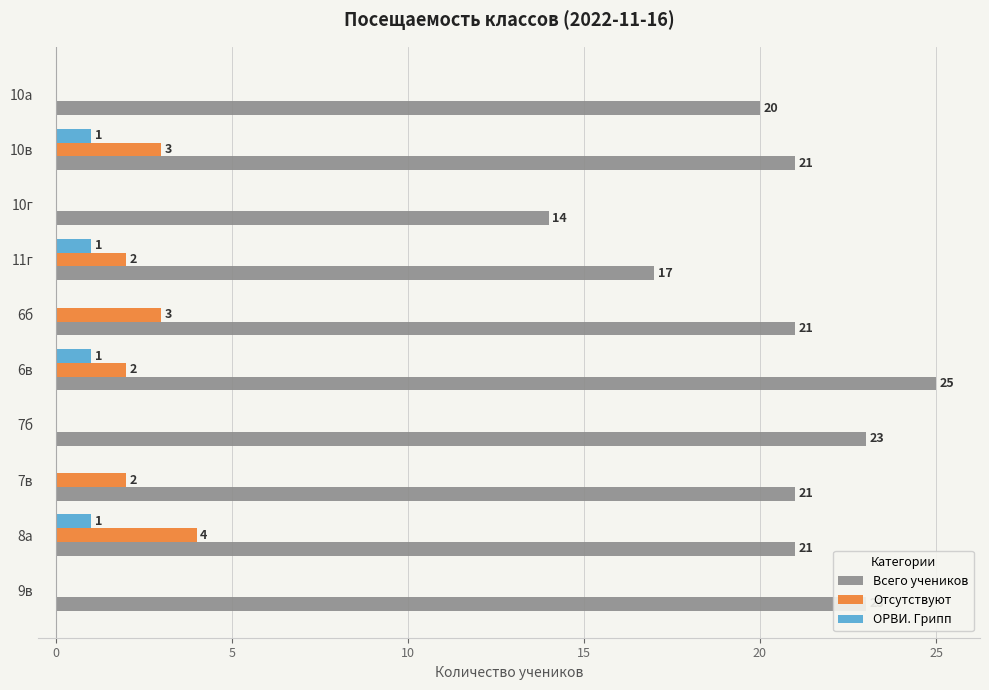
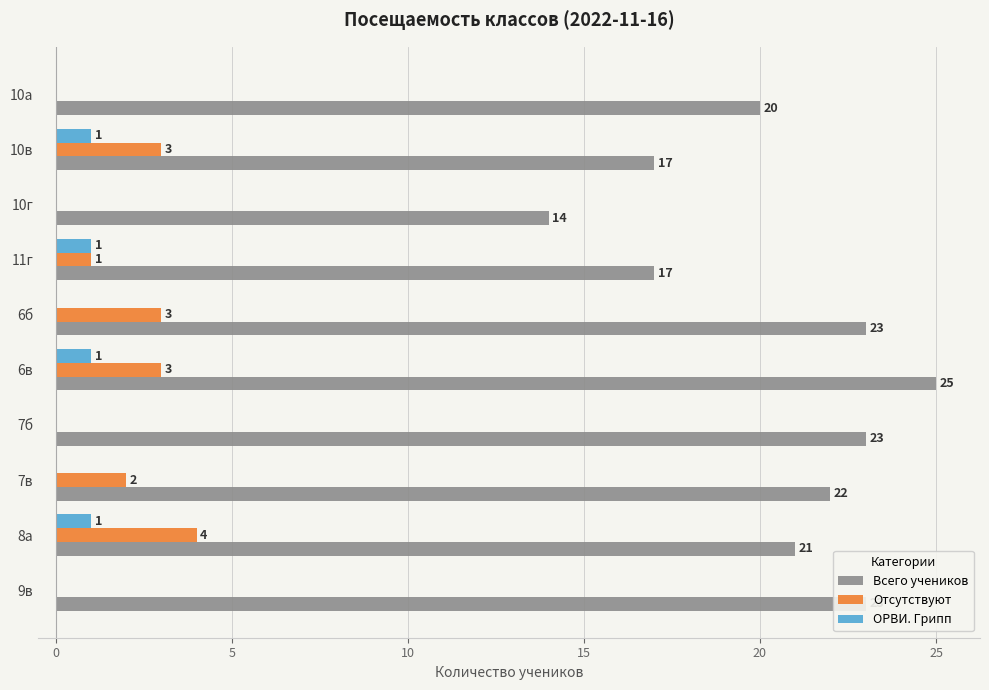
Всего учеников, 10в: 21 -> 17
Отсутствуют, 11г: 2 -> 1
Всего учеников, 6б: 21 -> 23
Отсутствуют, 6в: 2 -> 3
Всего учеников, 7в: 21 -> 22
